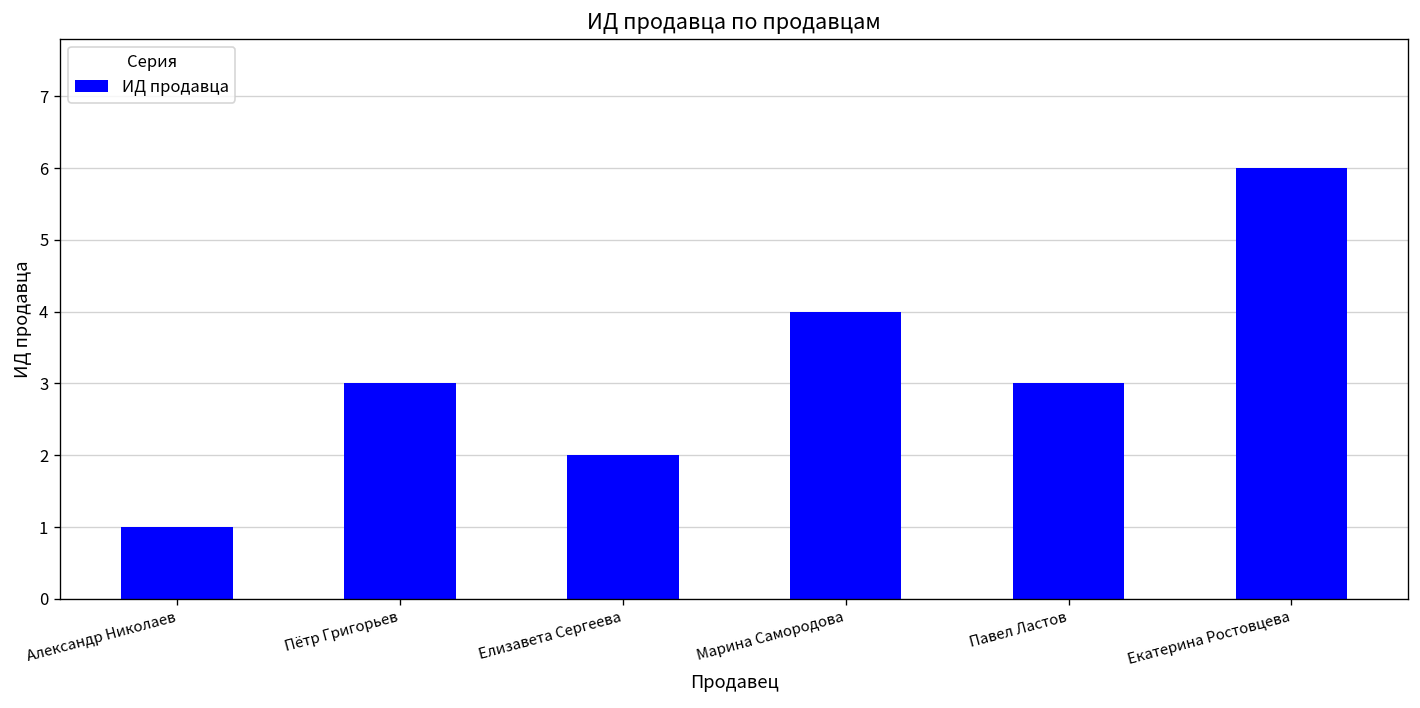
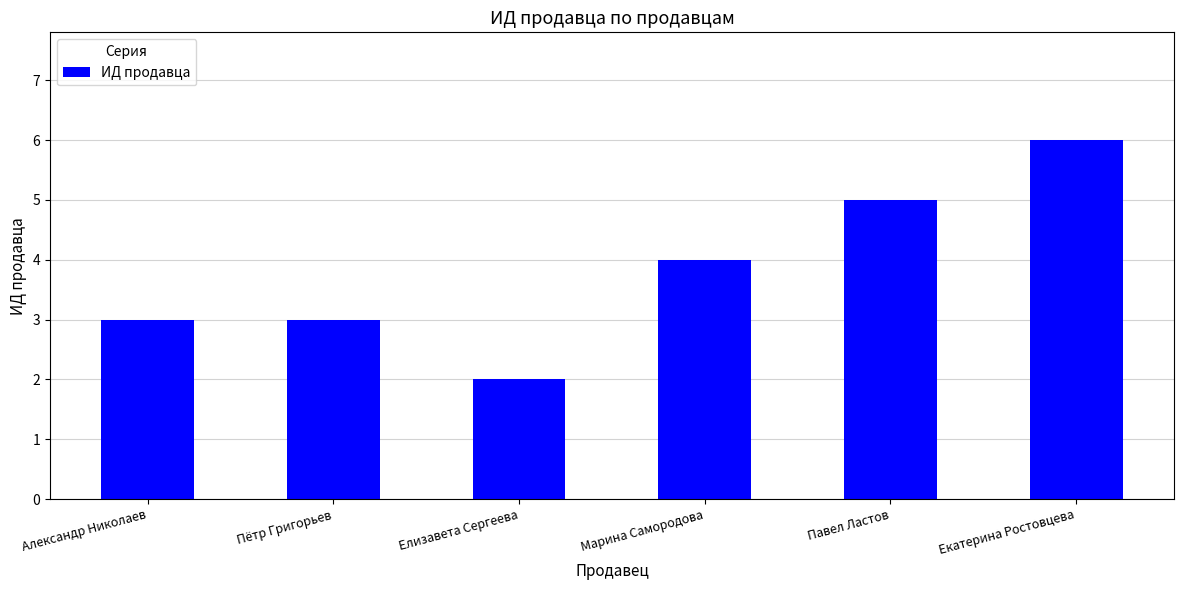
Александр Николаев: 1 -> 3
Павел Ластов: 3 -> 5
